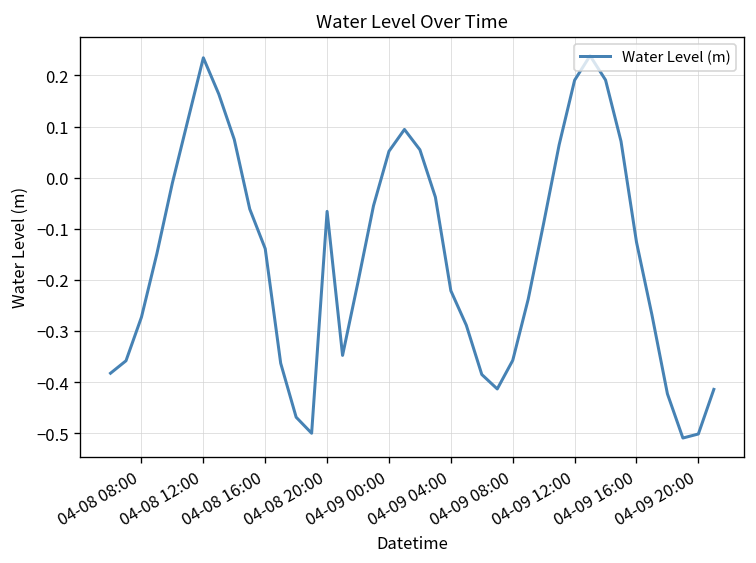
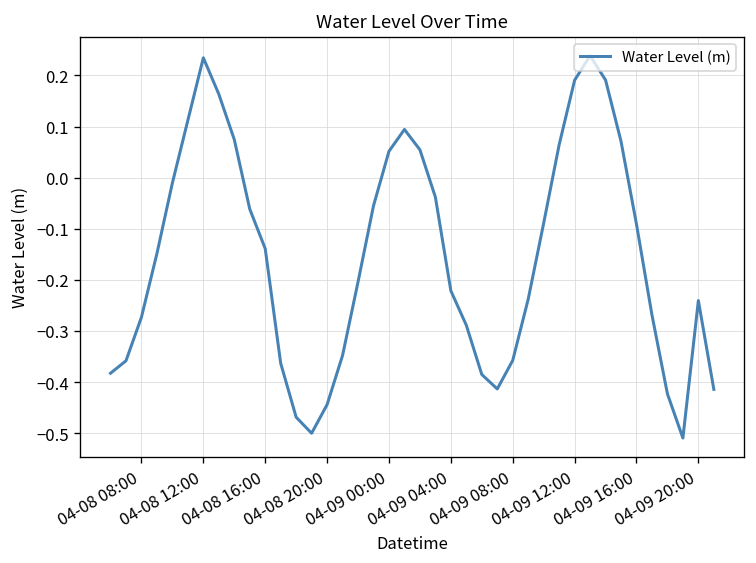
04-08 20:00: -0.07 -> -0.44
04-09 16:00: -0.13 -> -0.09
04-09 20:00: -0.50 -> -0.24
